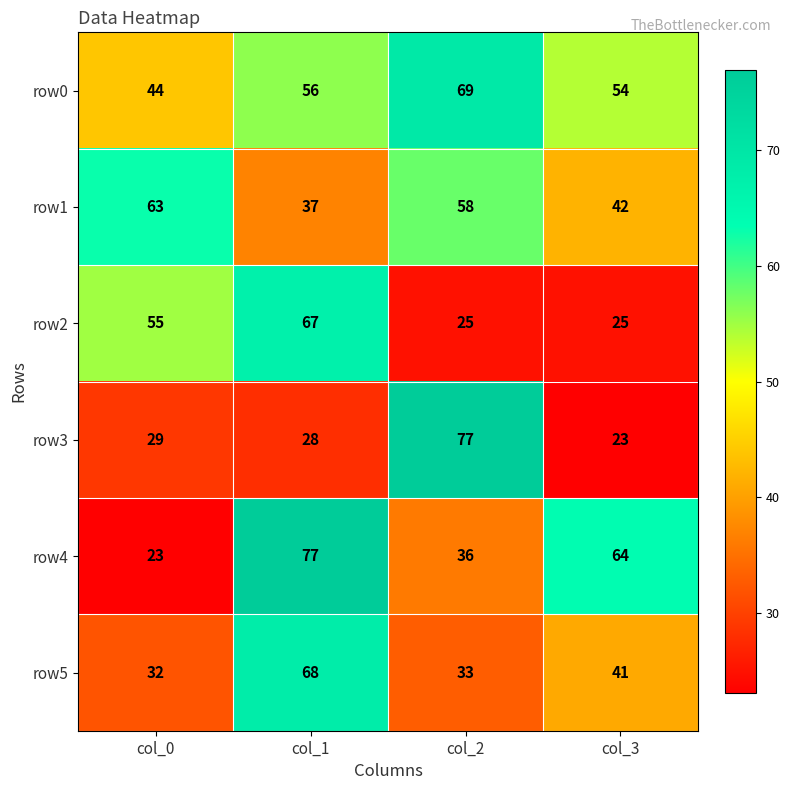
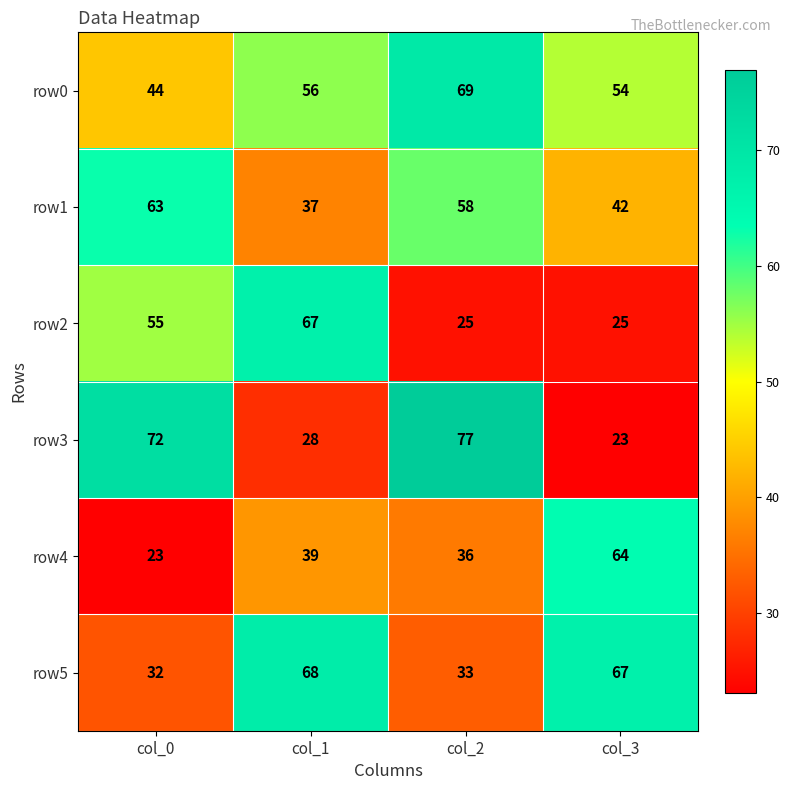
row3, col_0: 29 -> 72
row4, col_1: 77 -> 39
row5, col_3: 41 -> 67
